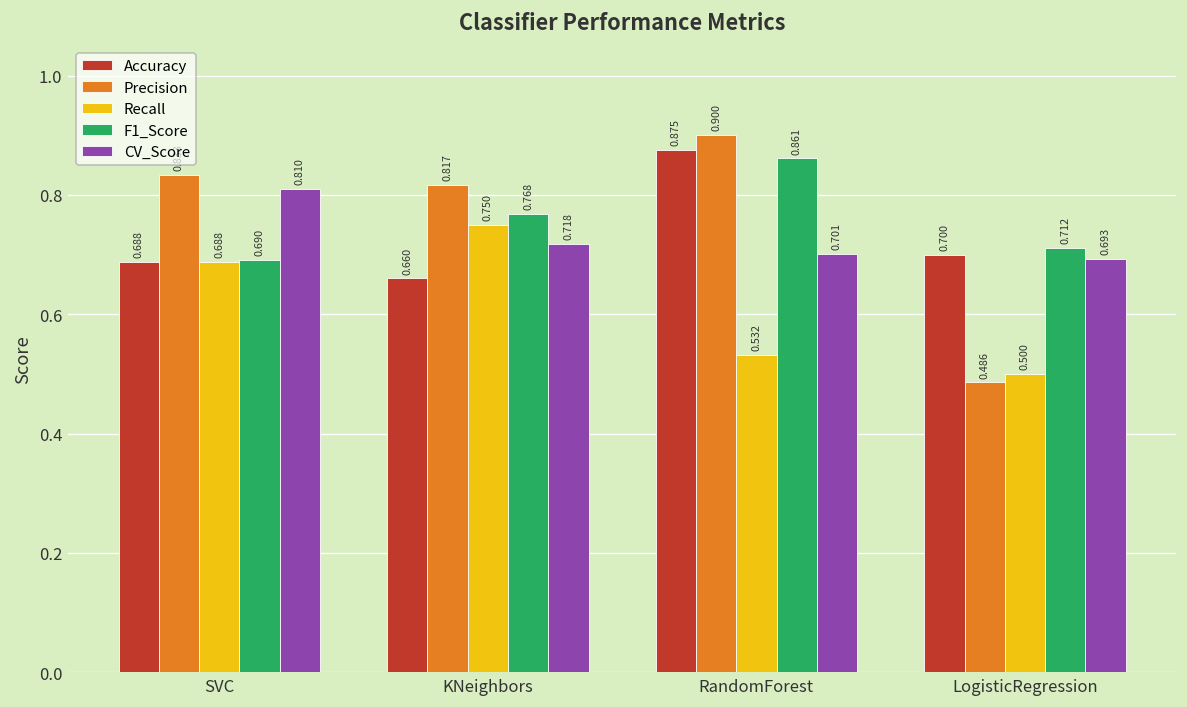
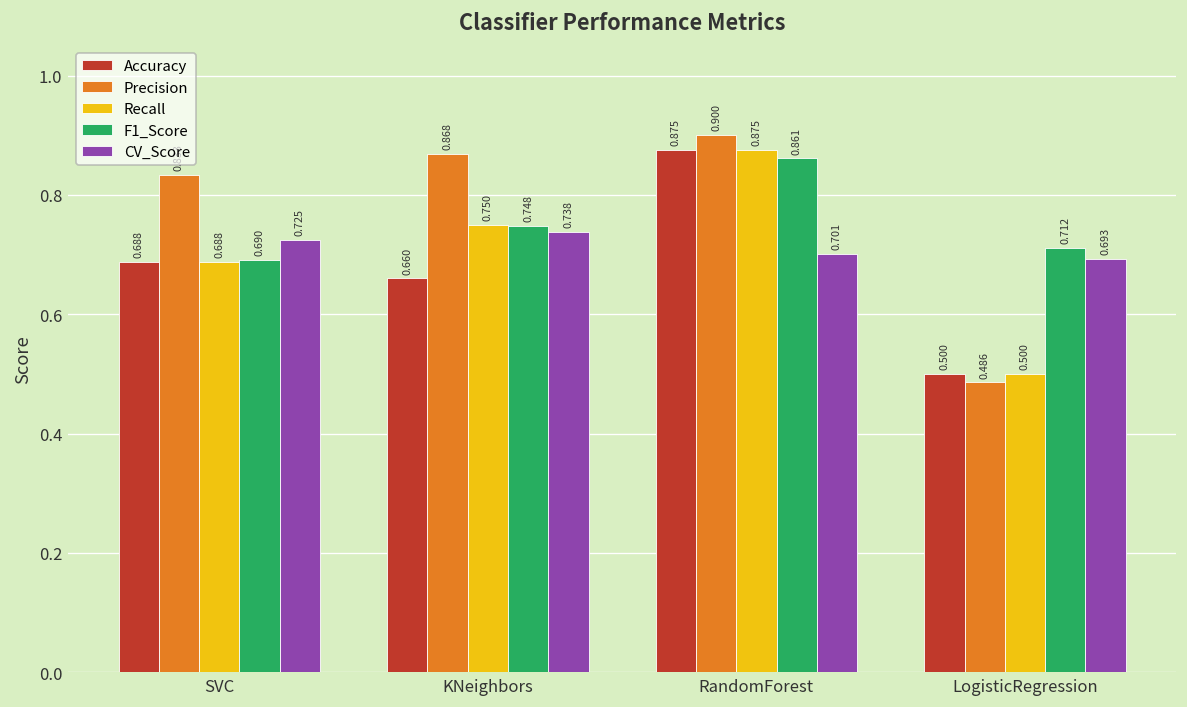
CV_Score, SVC: 0.810 -> 0.725
Precision, KNeighbors: 0.817 -> 0.868
F1_Score, KNeighbors: 0.768 -> 0.748
CV_Score, KNeighbors: 0.718 -> 0.738
Recall, RandomForest: 0.532 -> 0.875
Accuracy, LogisticRegression: 0.700 -> 0.500
